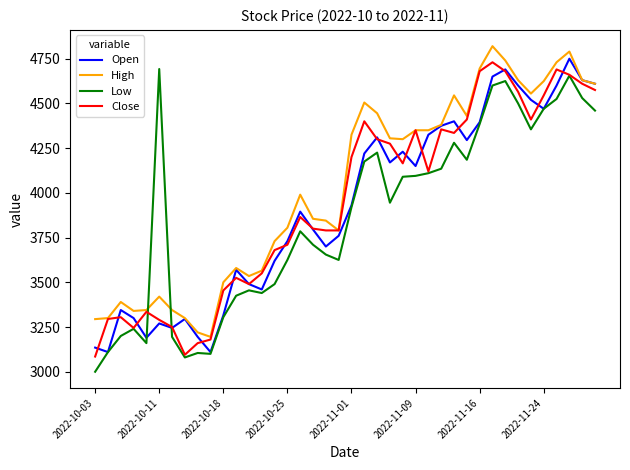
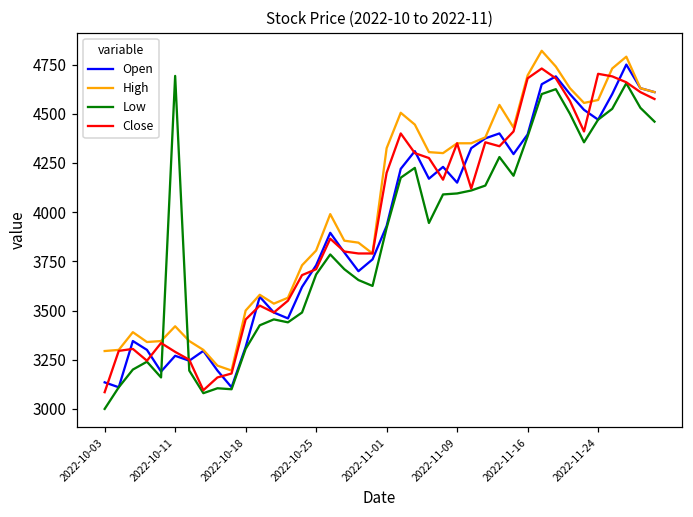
Low, 2022-10-25: 3630 -> 3680
High, 2022-11-24: 4620 -> 4570
Close, 2022-11-24: 4550 -> 4700
